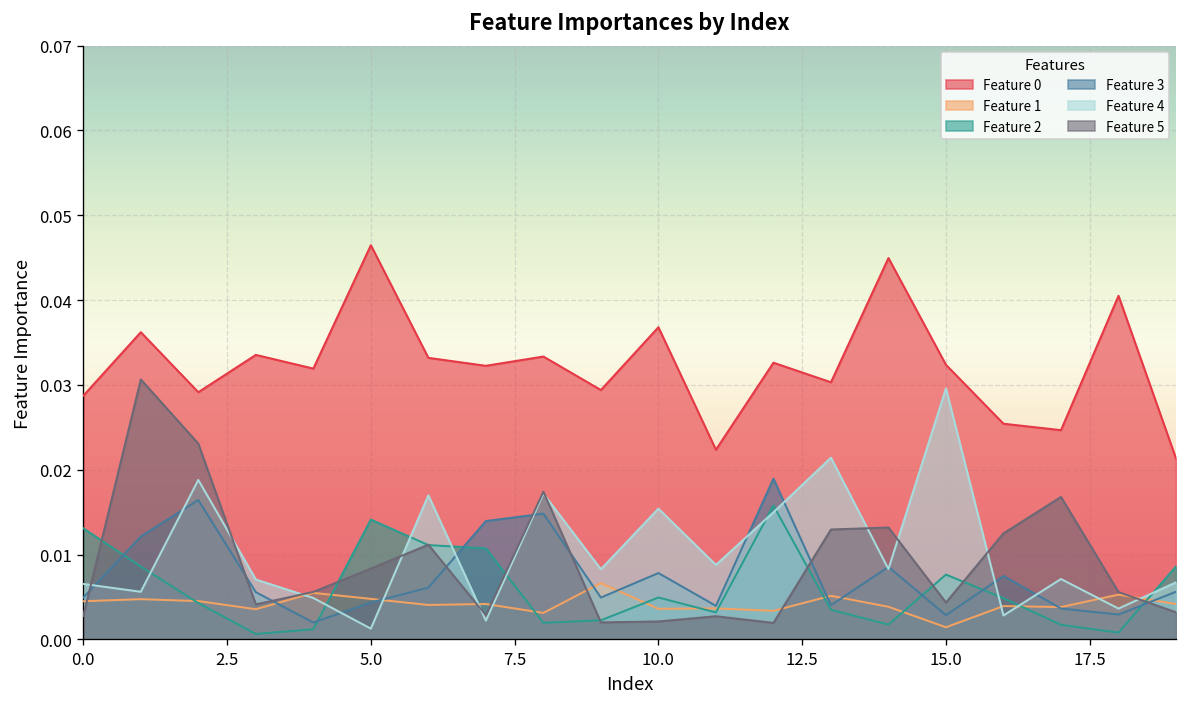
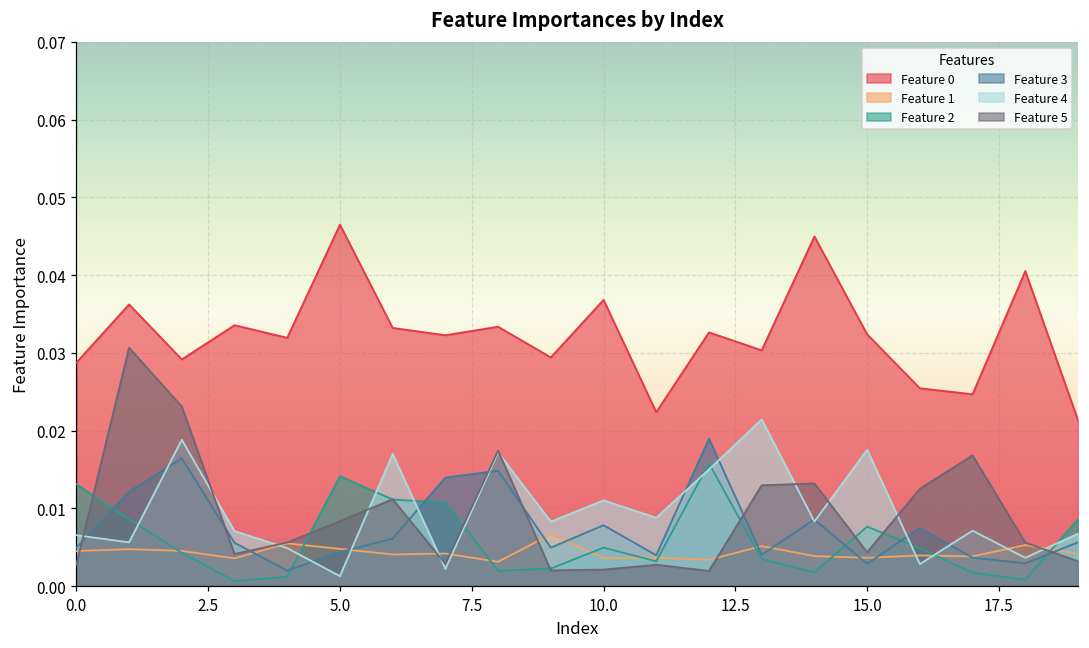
Feature 4, 10.0: 0.015 -> 0.011
Feature 1, 15.0: 0.001 -> 0.004
Feature 4, 15.0: 0.030 -> 0.018
